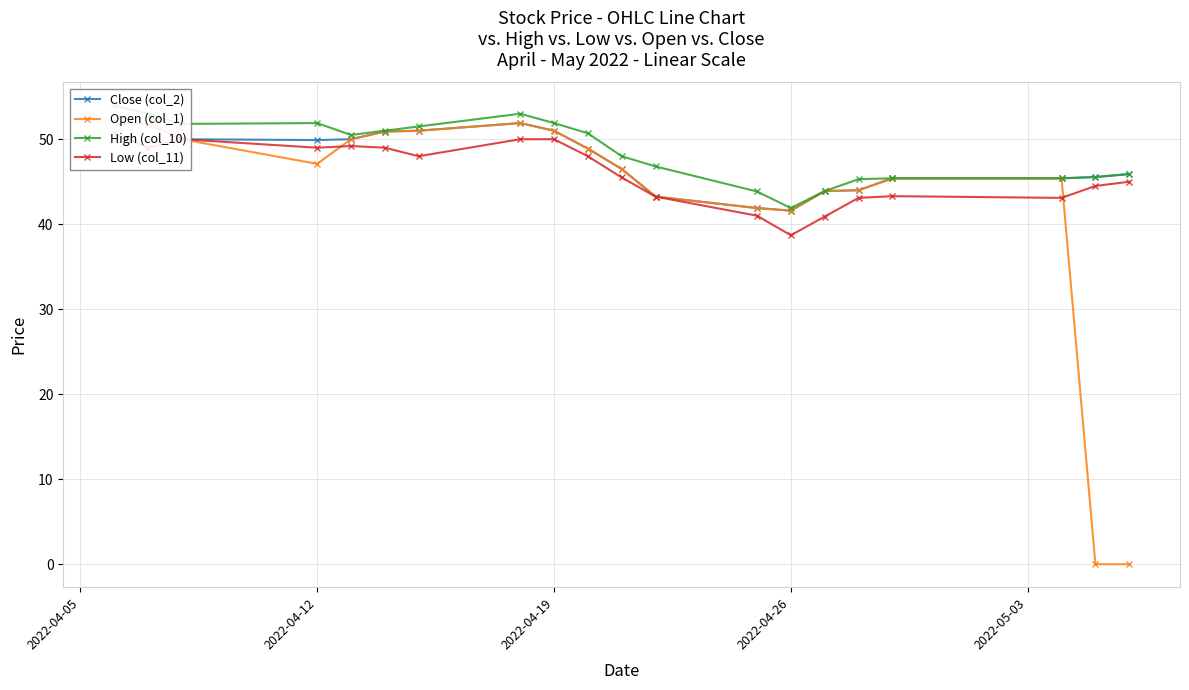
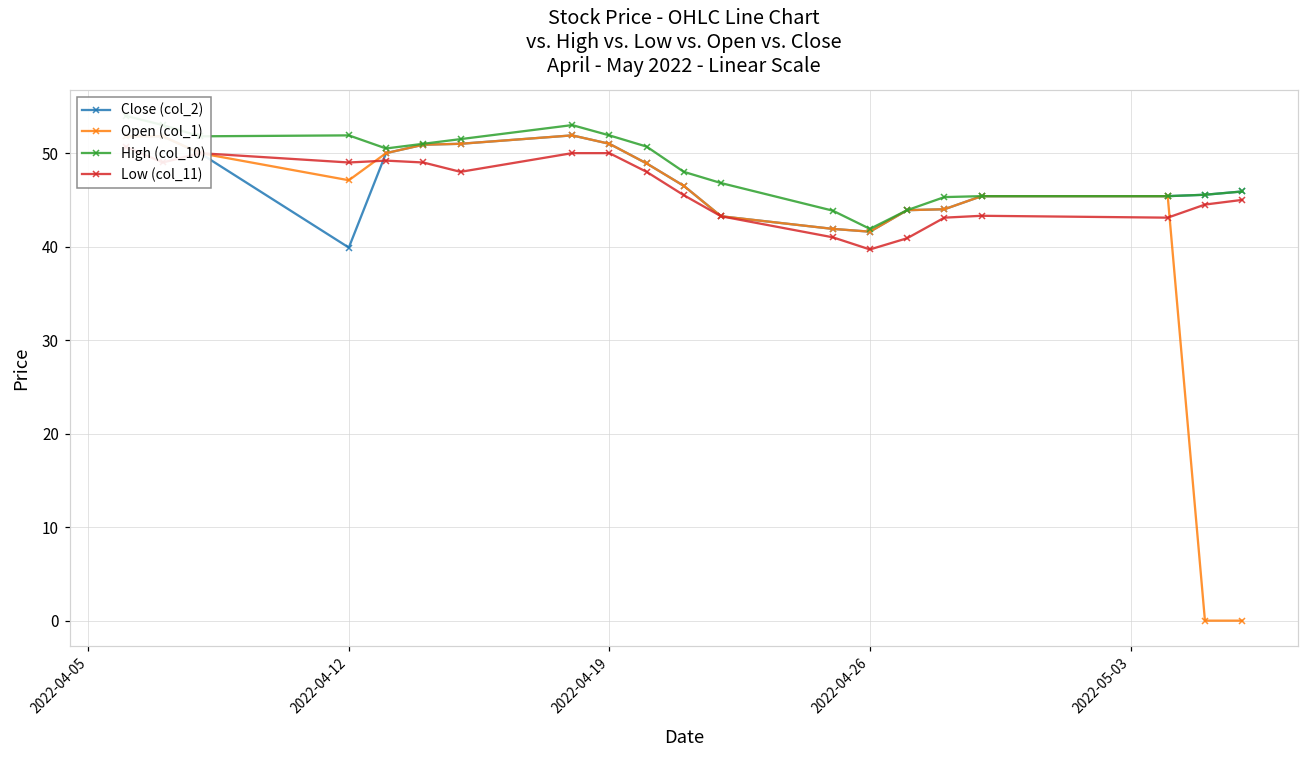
Close (col_2), 2022-04-12: 50 -> 40
Low (col_11), 2022-04-26: 39 -> 40
